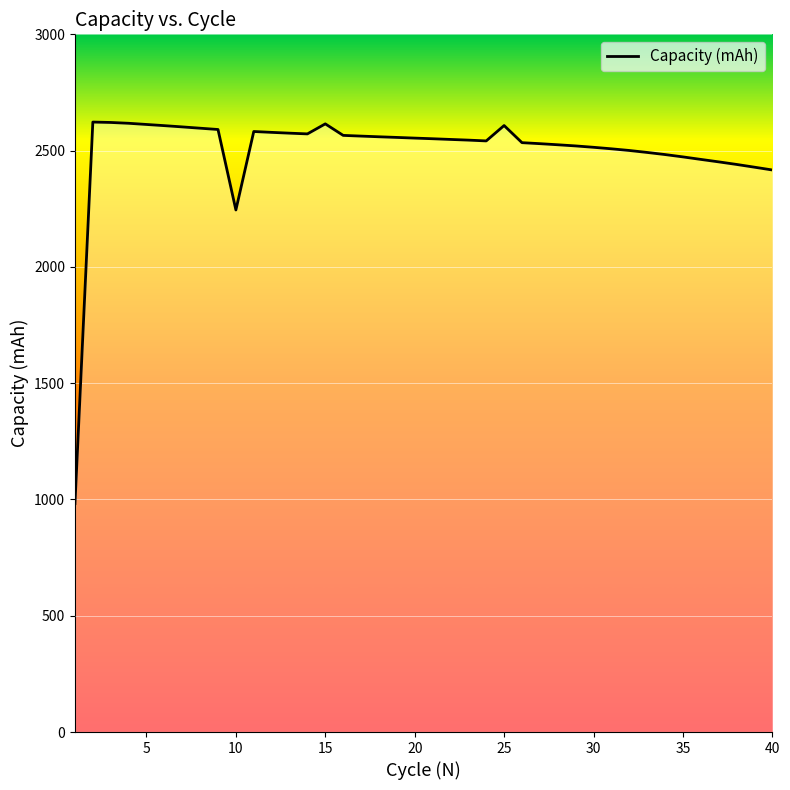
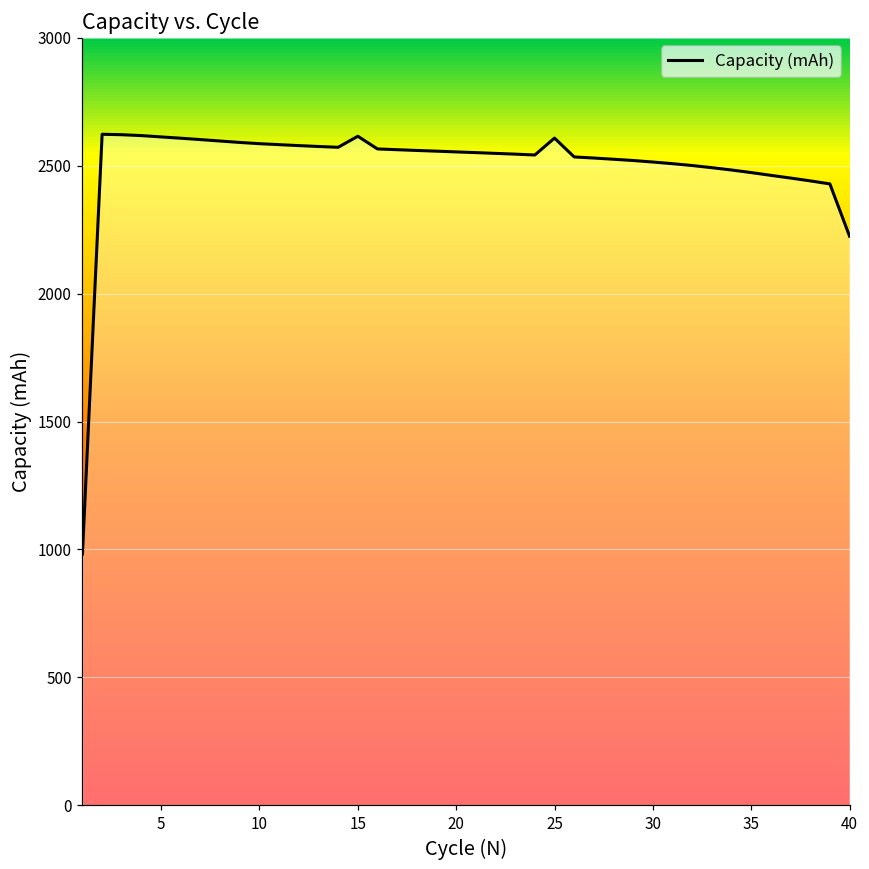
10: 2240 -> 2590
40: 2420 -> 2220
